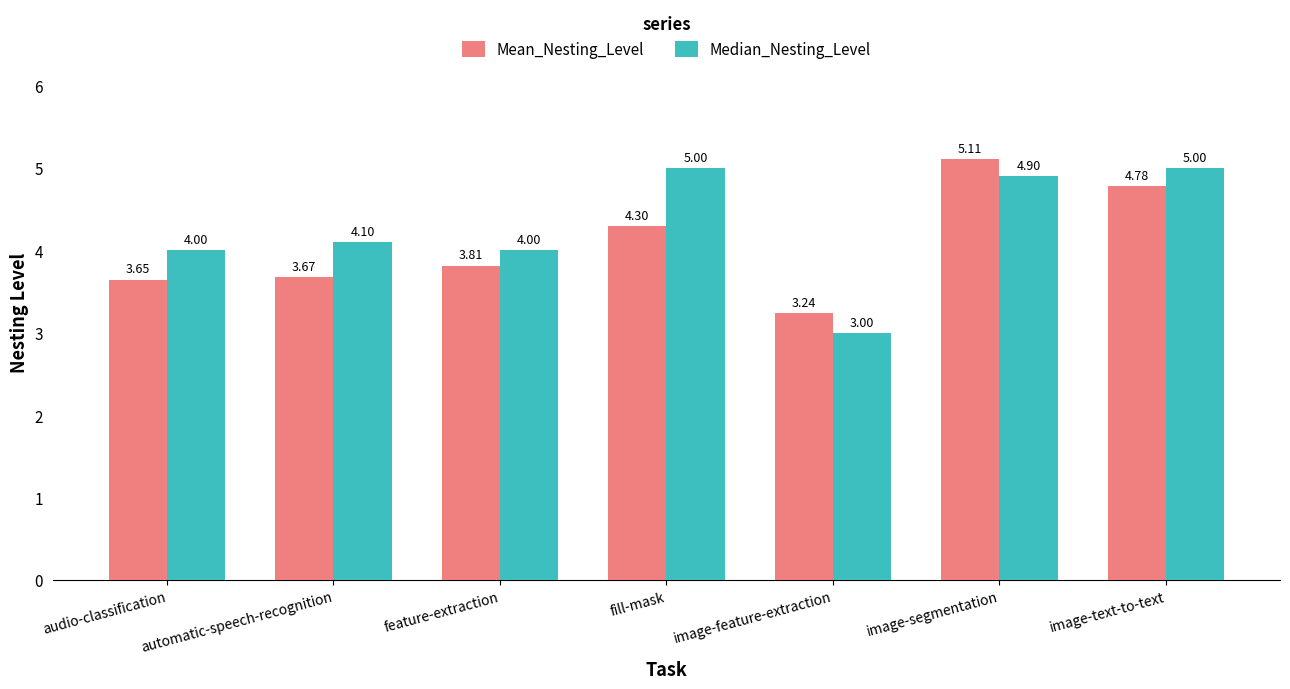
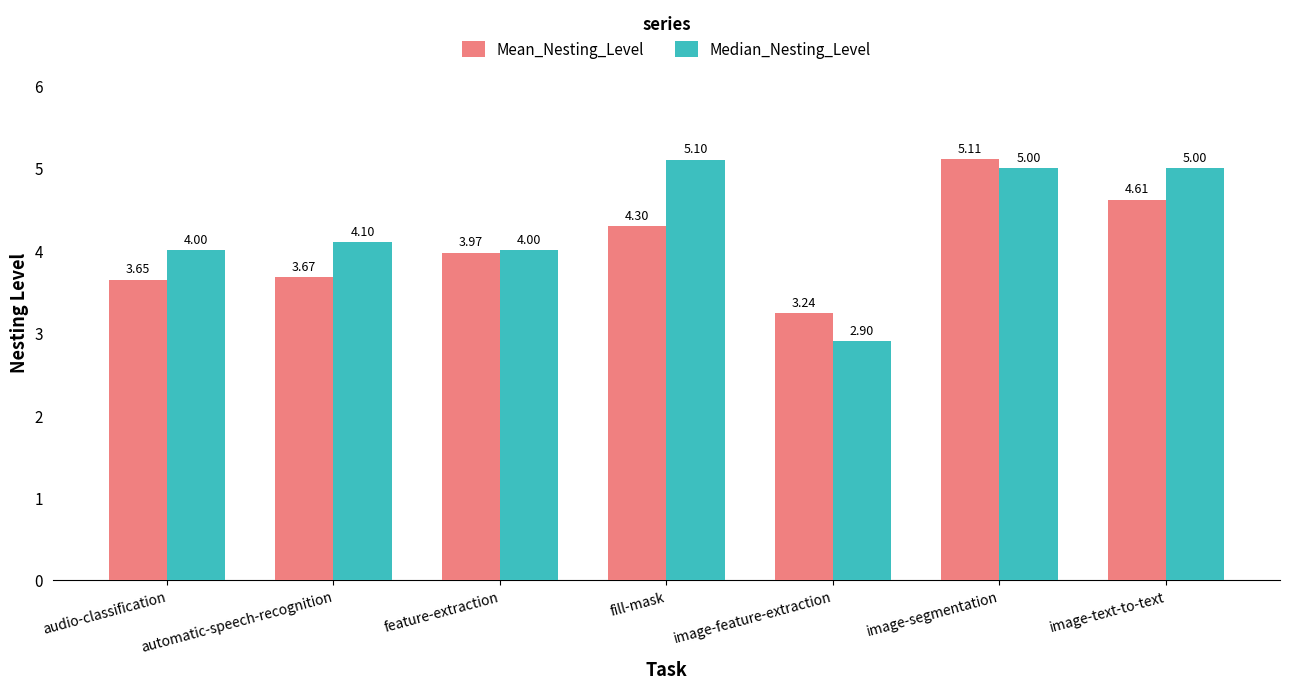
Mean_Nesting_Level, feature-extraction: 3.81 -> 3.97
Median_Nesting_Level, fill-mask: 5.00 -> 5.10
Median_Nesting_Level, image-feature-extraction: 3.00 -> 2.90
Median_Nesting_Level, image-segmentation: 4.90 -> 5.00
Mean_Nesting_Level, image-text-to-text: 4.78 -> 4.61
